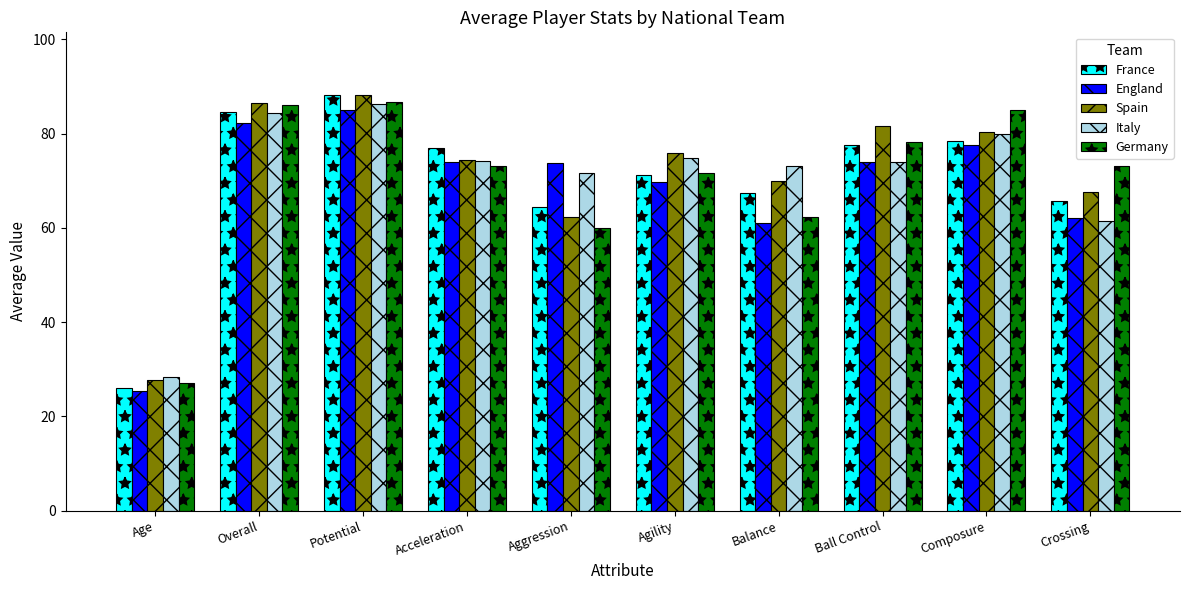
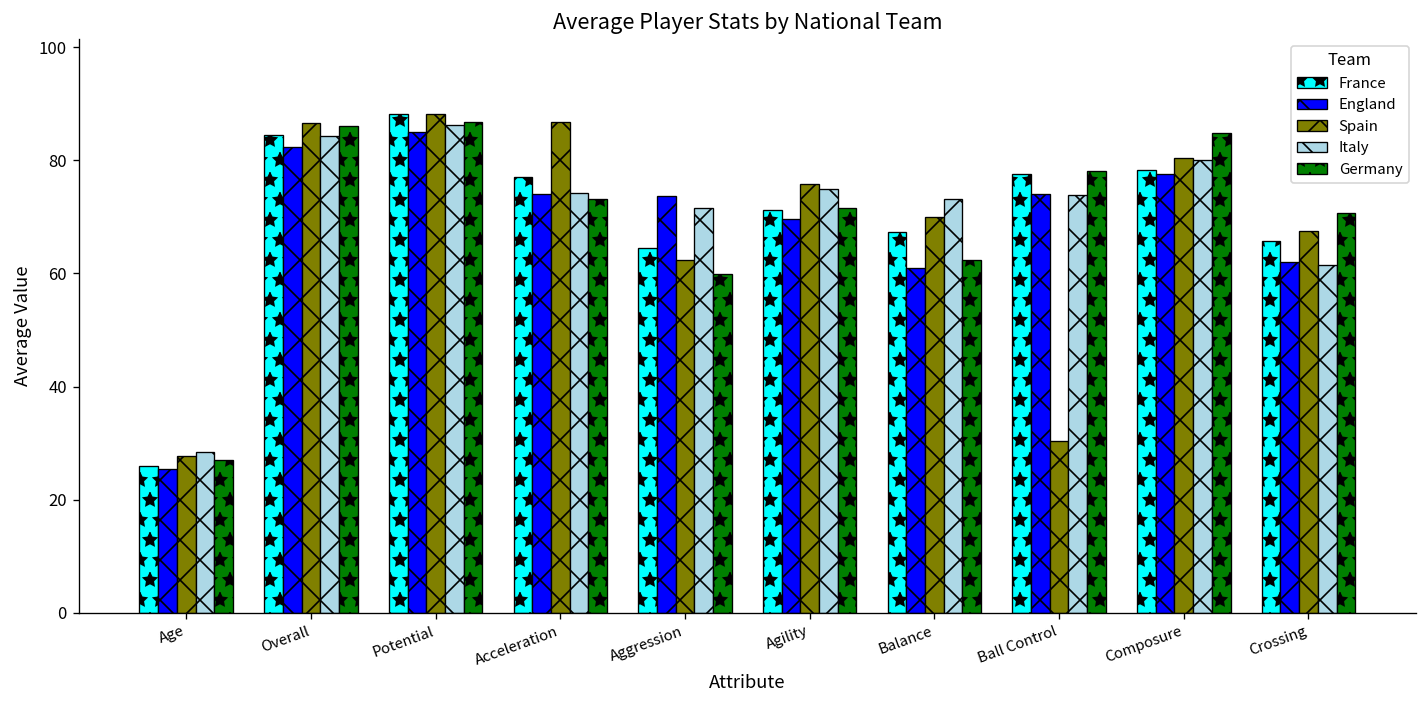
Spain, Acceleration: 74 -> 87
Spain, Ball Control: 82 -> 30
Germany, Crossing: 73 -> 71
